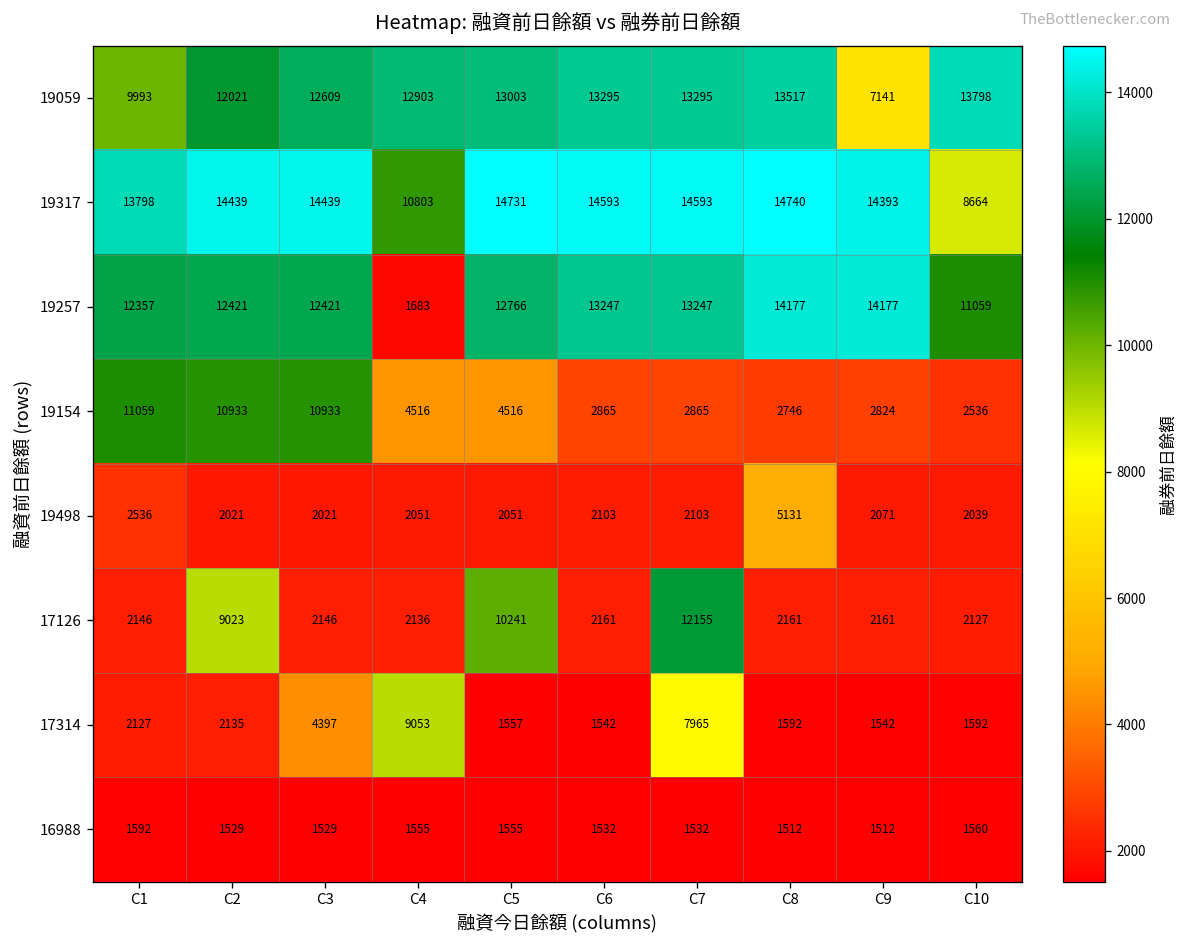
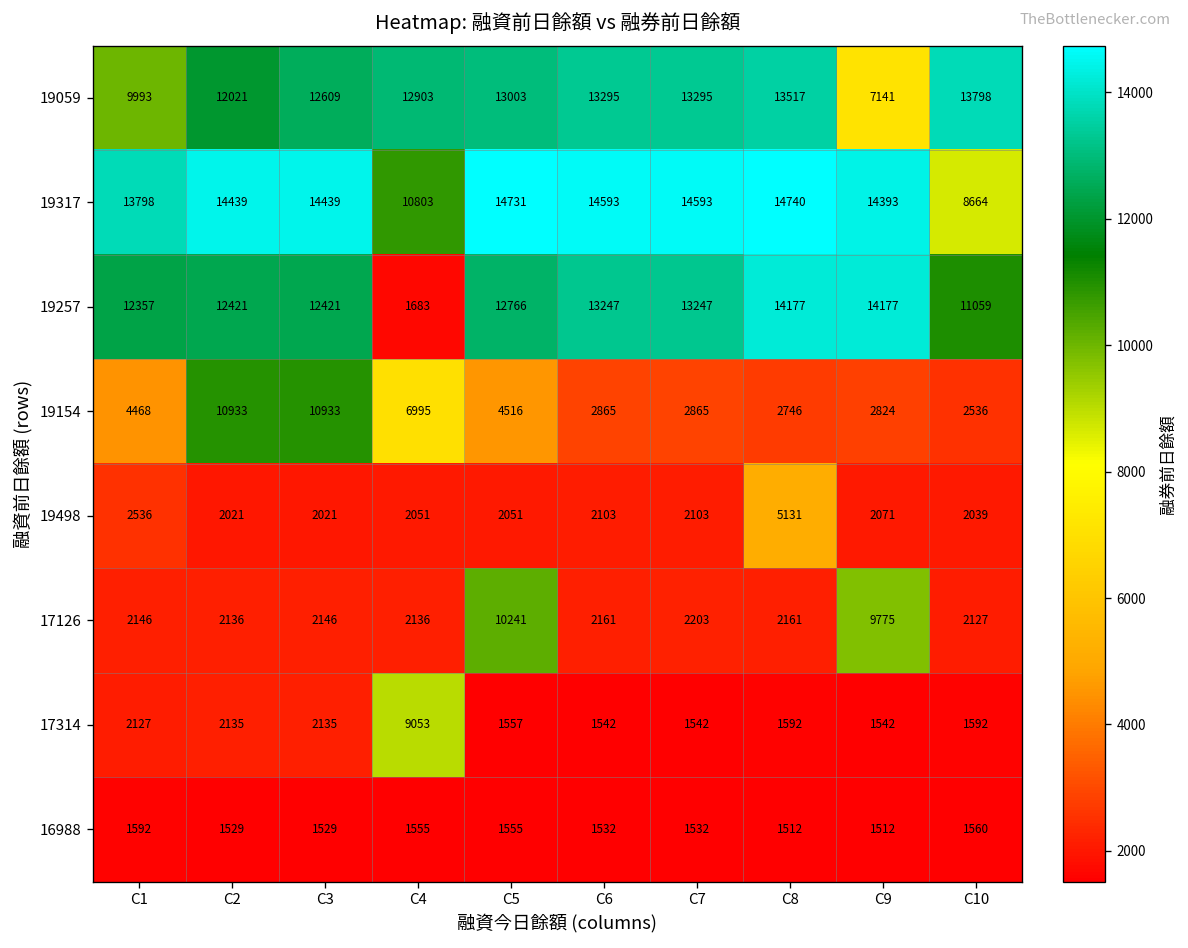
19154, C1: 11059 -> 4468
19154, C4: 4516 -> 6995
17126, C2: 9023 -> 2136
17126, C7: 12155 -> 2203
17126, C9: 2161 -> 9775
17314, C3: 4397 -> 2135
17314, C7: 7965 -> 1542
